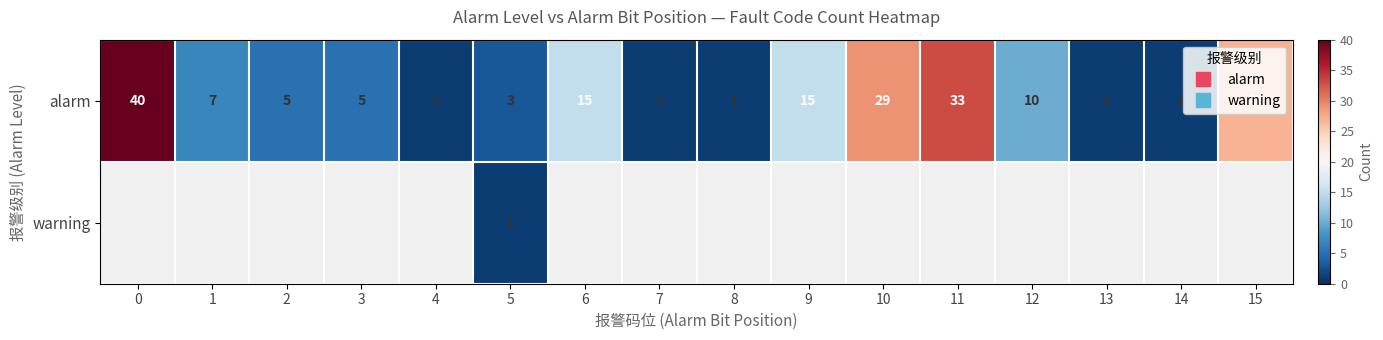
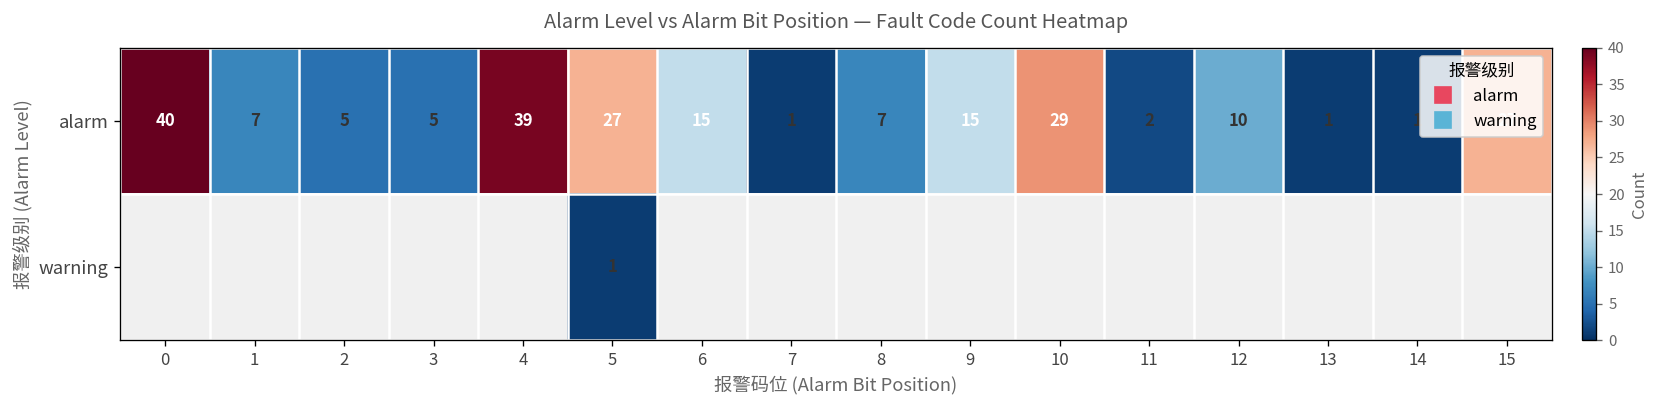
alarm, 4: 1 -> 39
alarm, 5: 3 -> 27
alarm, 8: 1 -> 7
alarm, 11: 33 -> 2
